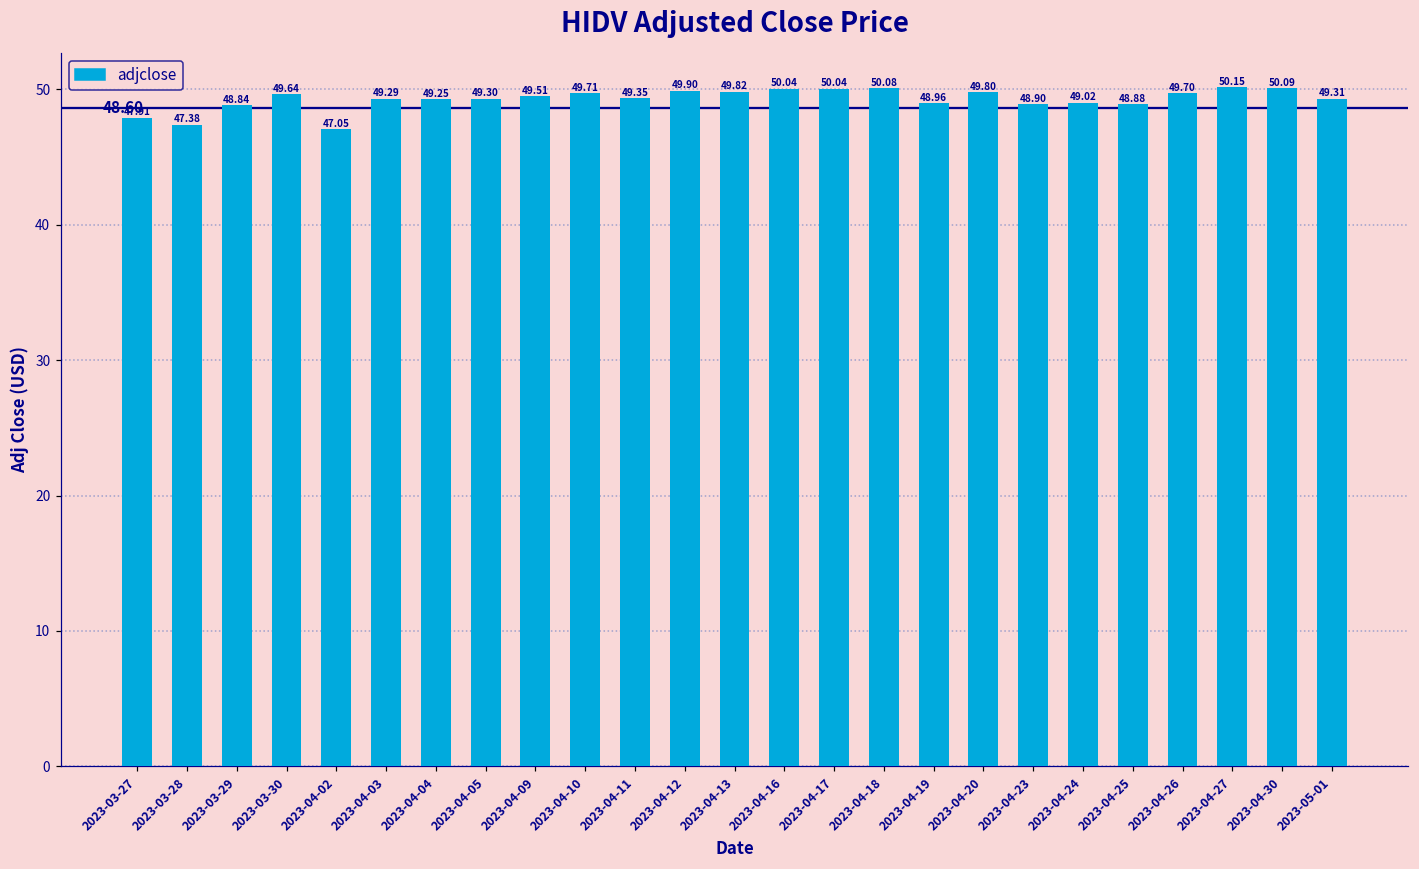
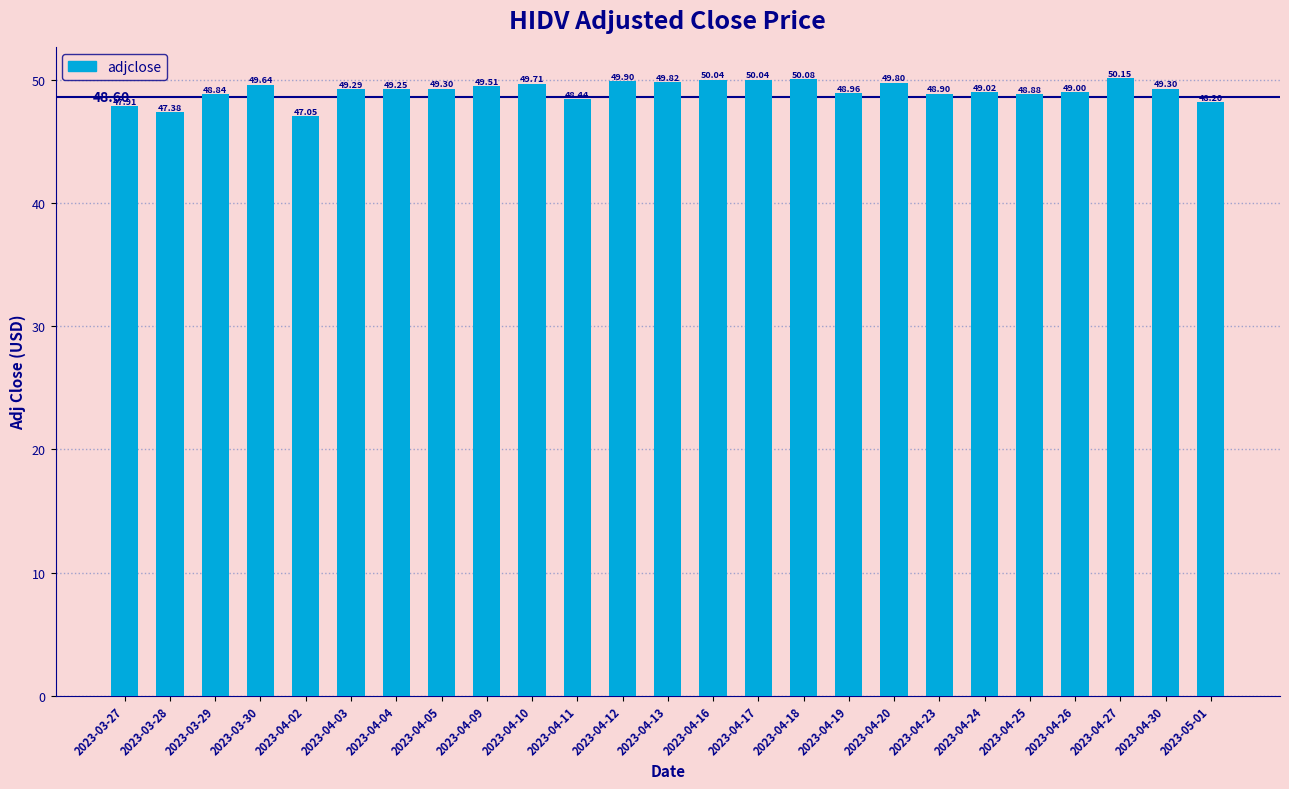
2023-04-11: 49.35 -> 48.44
2023-04-26: 49.70 -> 49.00
2023-04-30: 50.09 -> 49.30
2023-05-01: 49.31 -> 48.20
